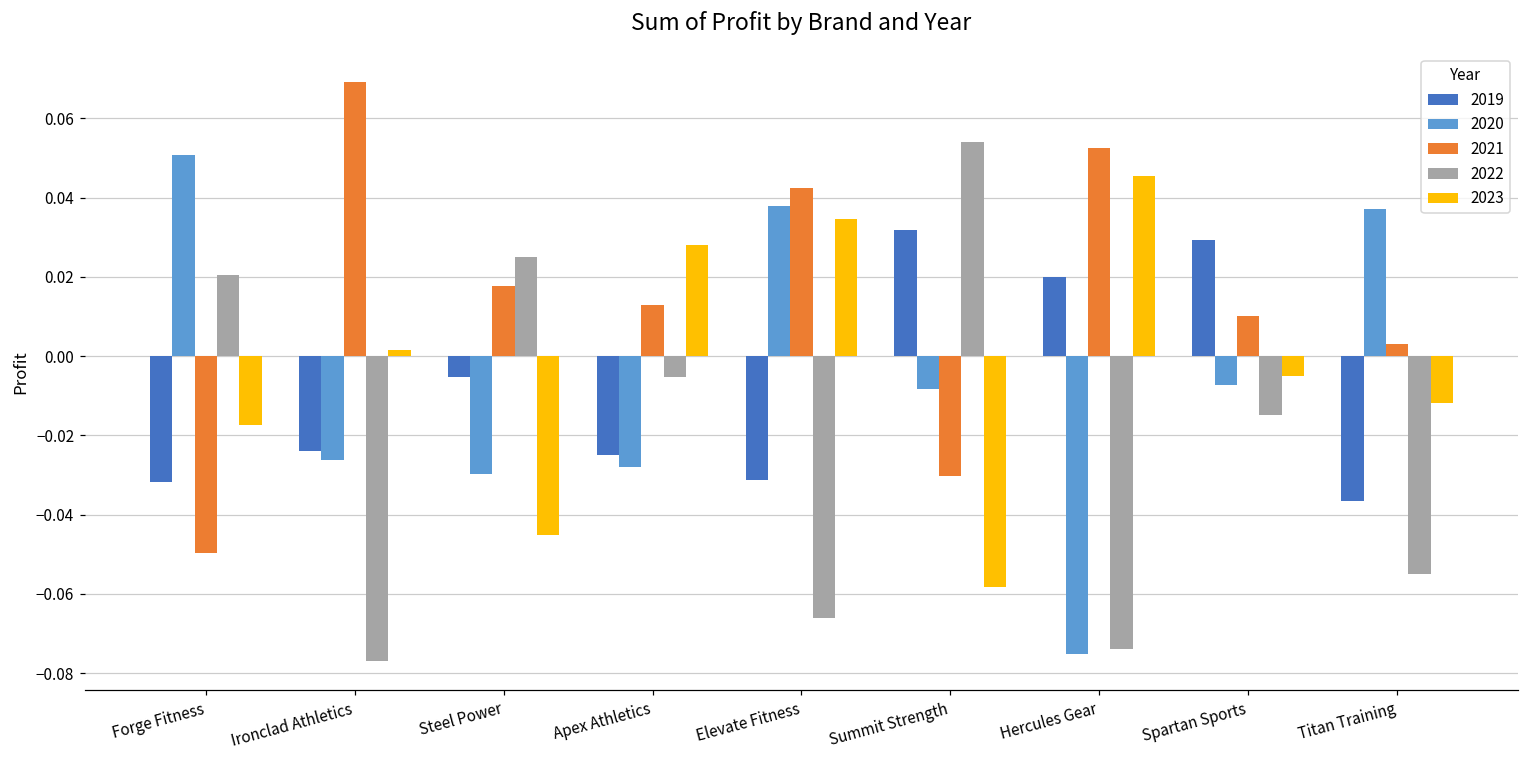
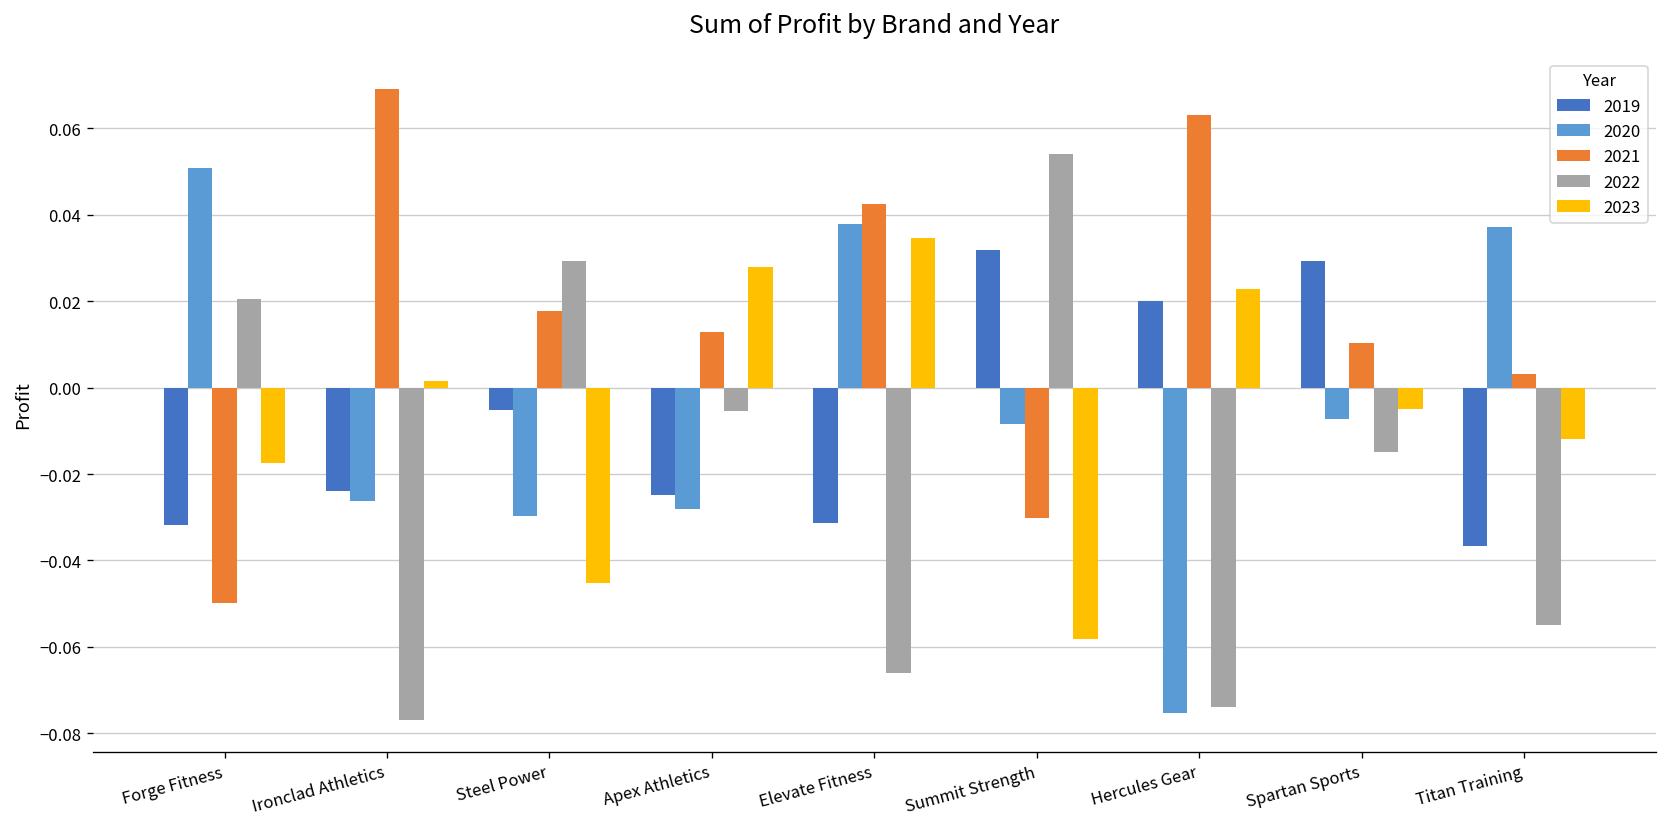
2022, Steel Power: 0.025 -> 0.029
2021, Hercules Gear: 0.053 -> 0.063
2023, Hercules Gear: 0.045 -> 0.023
